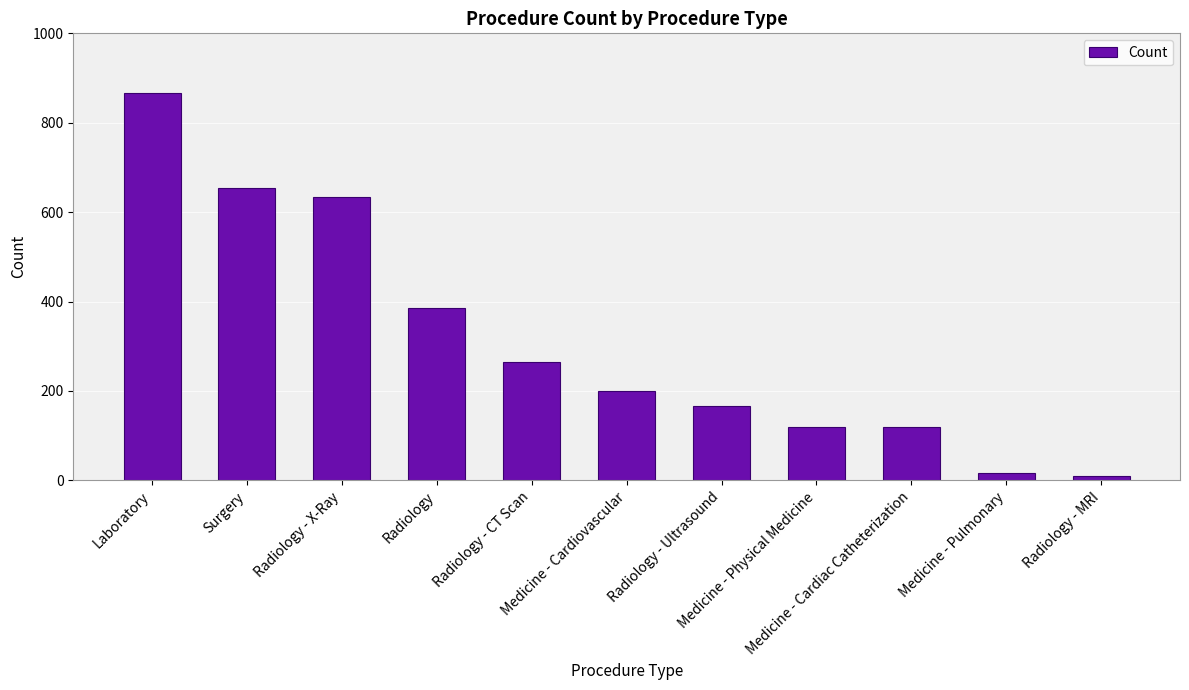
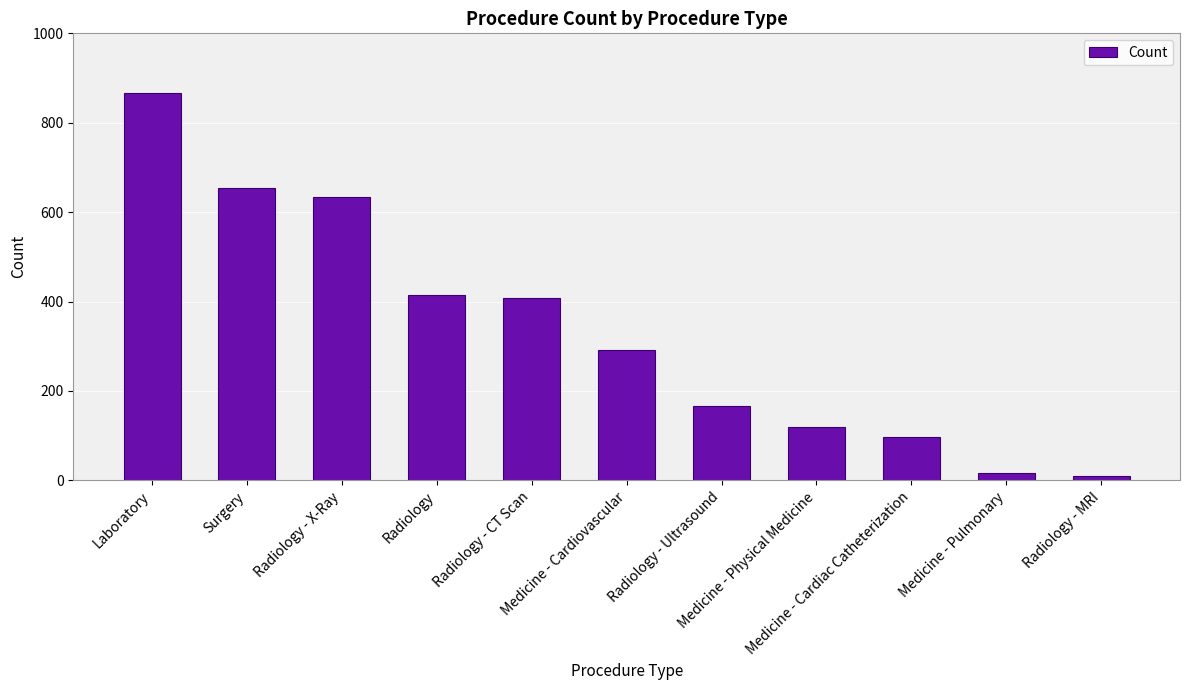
Radiology: 390 -> 410
Radiology - CT Scan: 270 -> 410
Medicine - Cardiovascular: 200 -> 290
Medicine - Cardiac Catheterization: 120 -> 100
